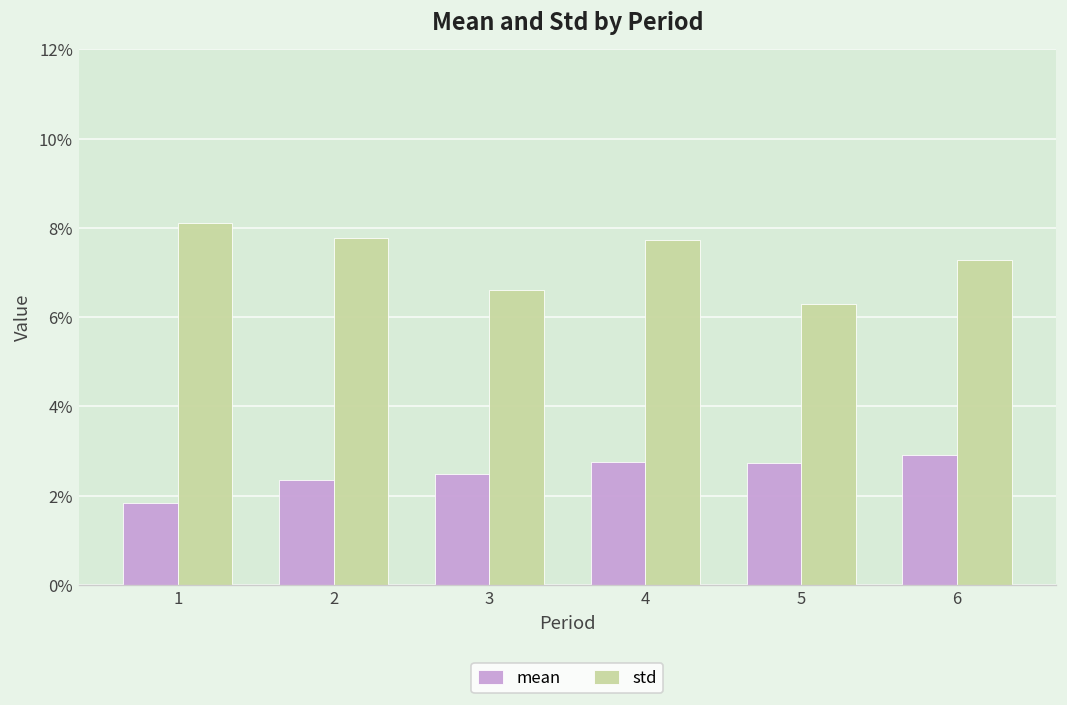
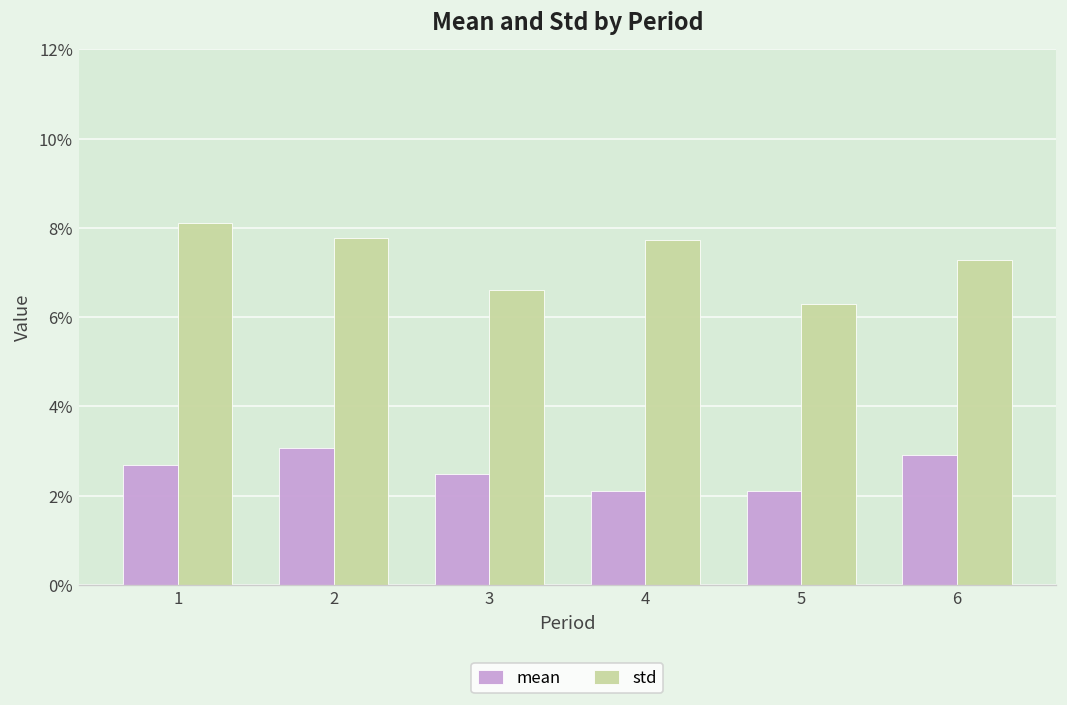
mean, 1: 1.8% -> 2.7%
mean, 2: 2.4% -> 3.1%
mean, 4: 2.8% -> 2.1%
mean, 5: 2.7% -> 2.1%
